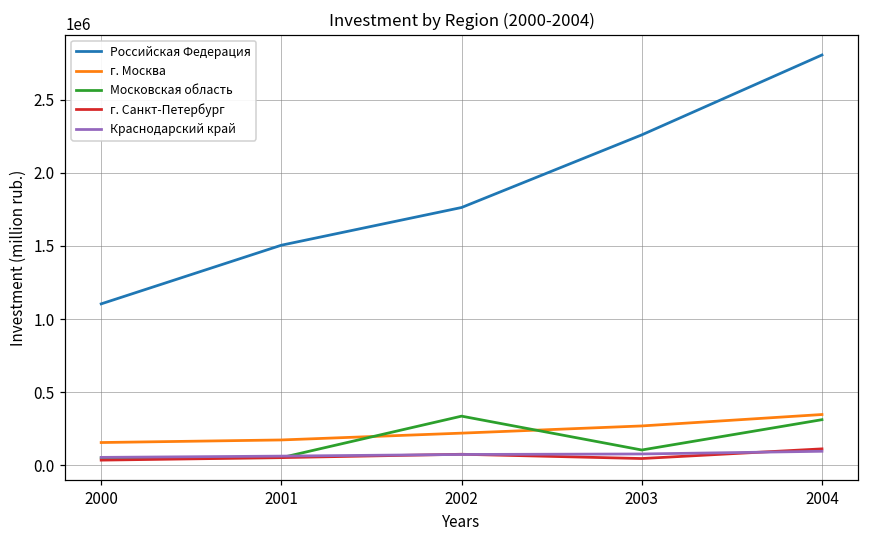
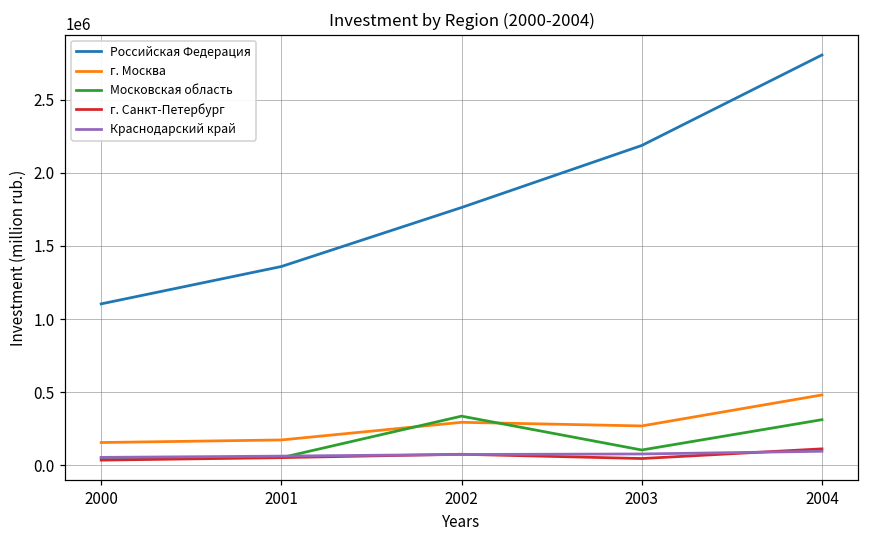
Российская Федерация, 2001: 1500000 -> 1360000
г. Москва, 2002: 220000 -> 290000
Российская Федерация, 2003: 2260000 -> 2190000
г. Москва, 2004: 350000 -> 480000
